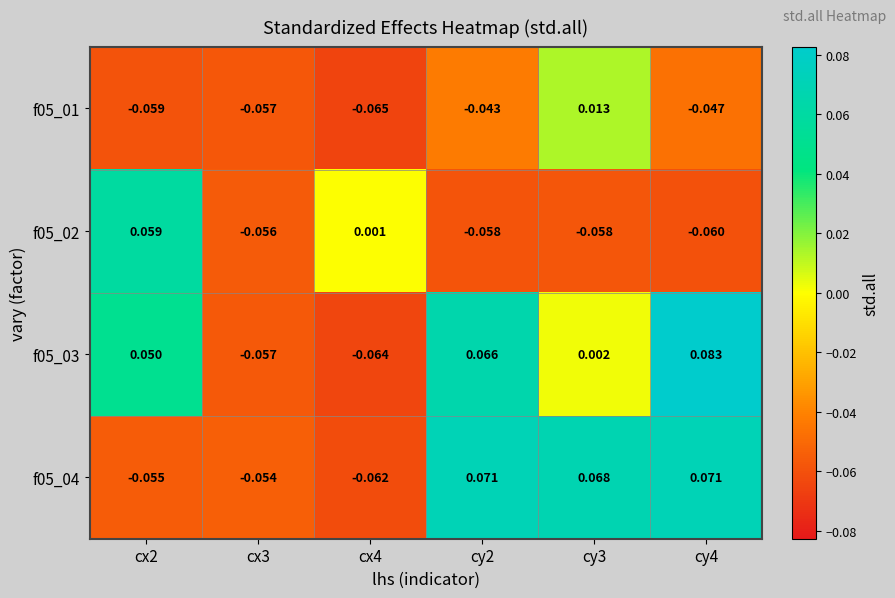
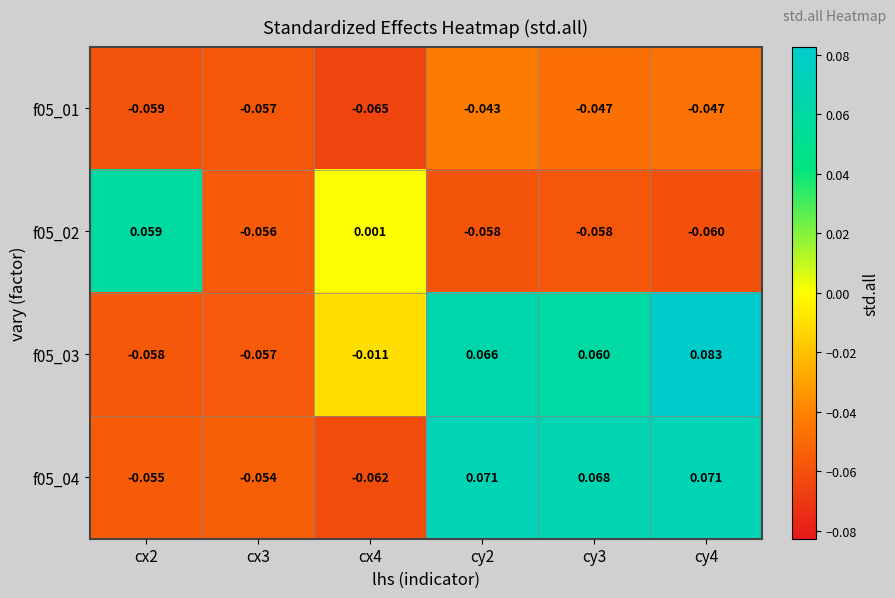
f05_01, cy3: 0.013 -> -0.047
f05_03, cx2: 0.050 -> -0.058
f05_03, cx4: -0.064 -> -0.011
f05_03, cy3: 0.002 -> 0.060
